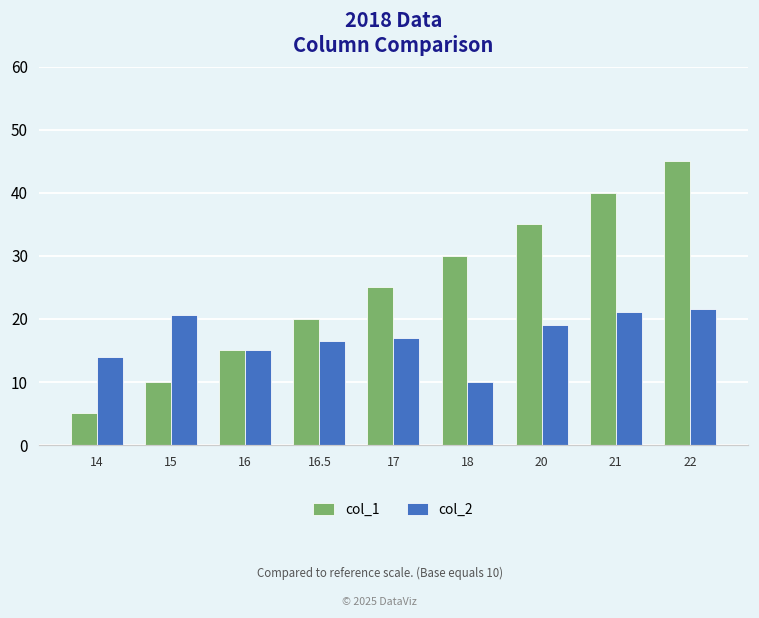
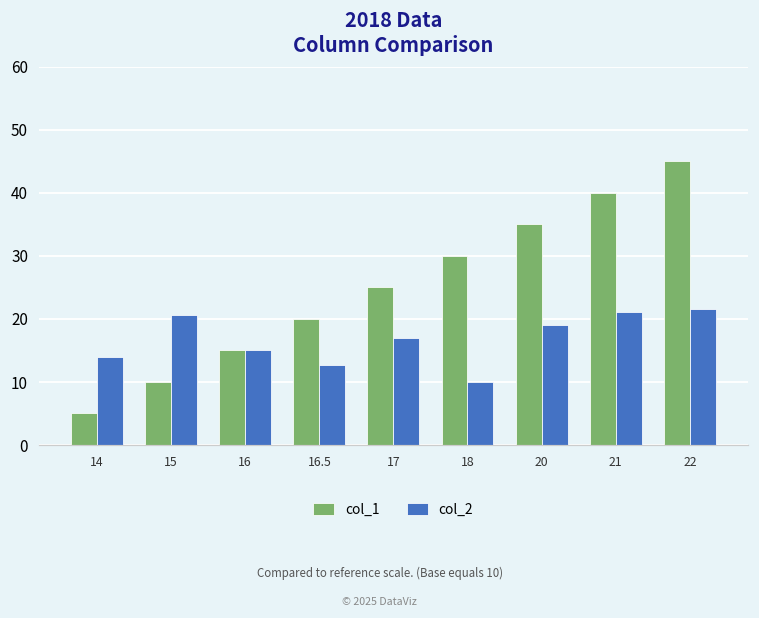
col_2, 16.5: 17 -> 13
